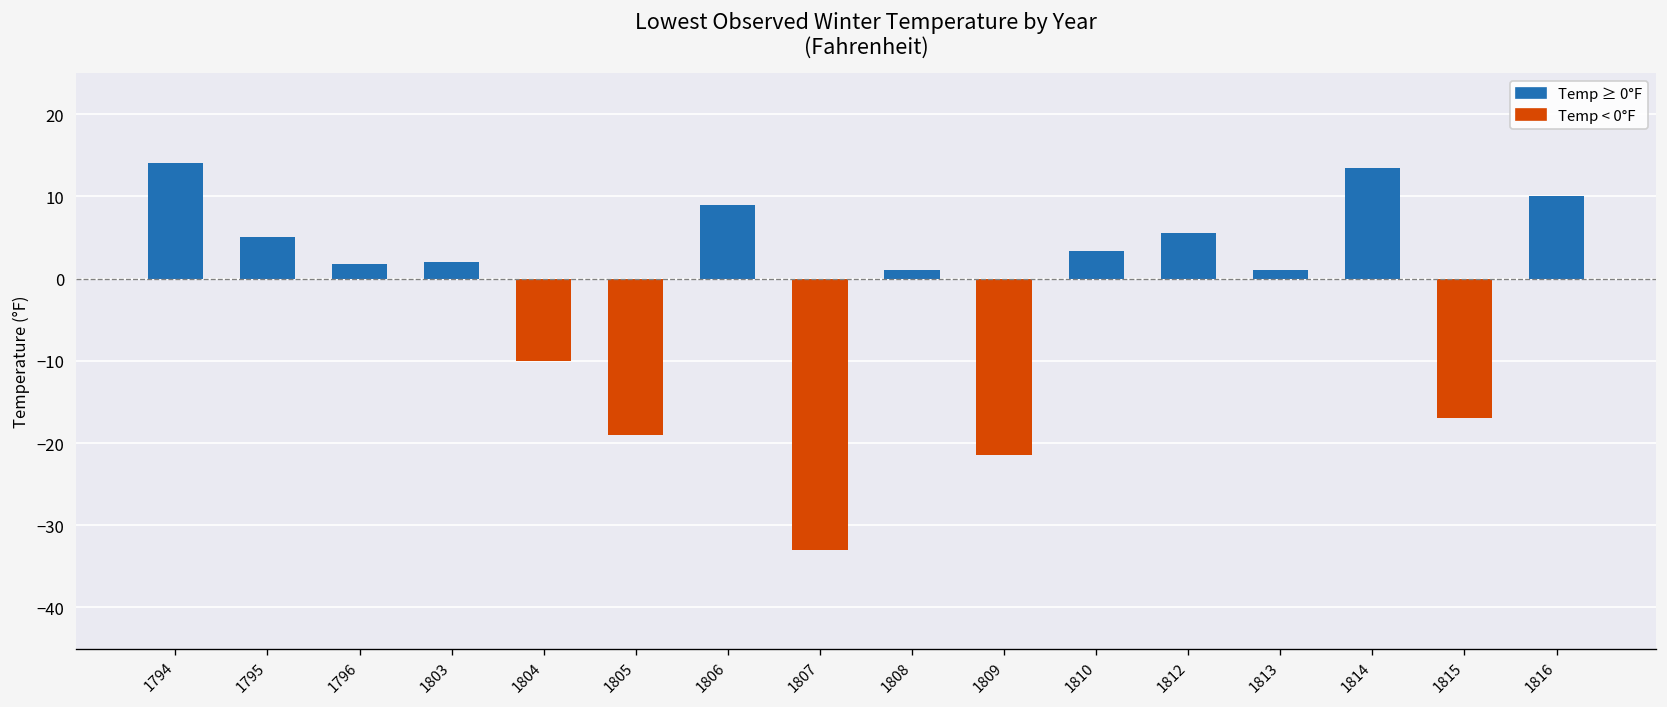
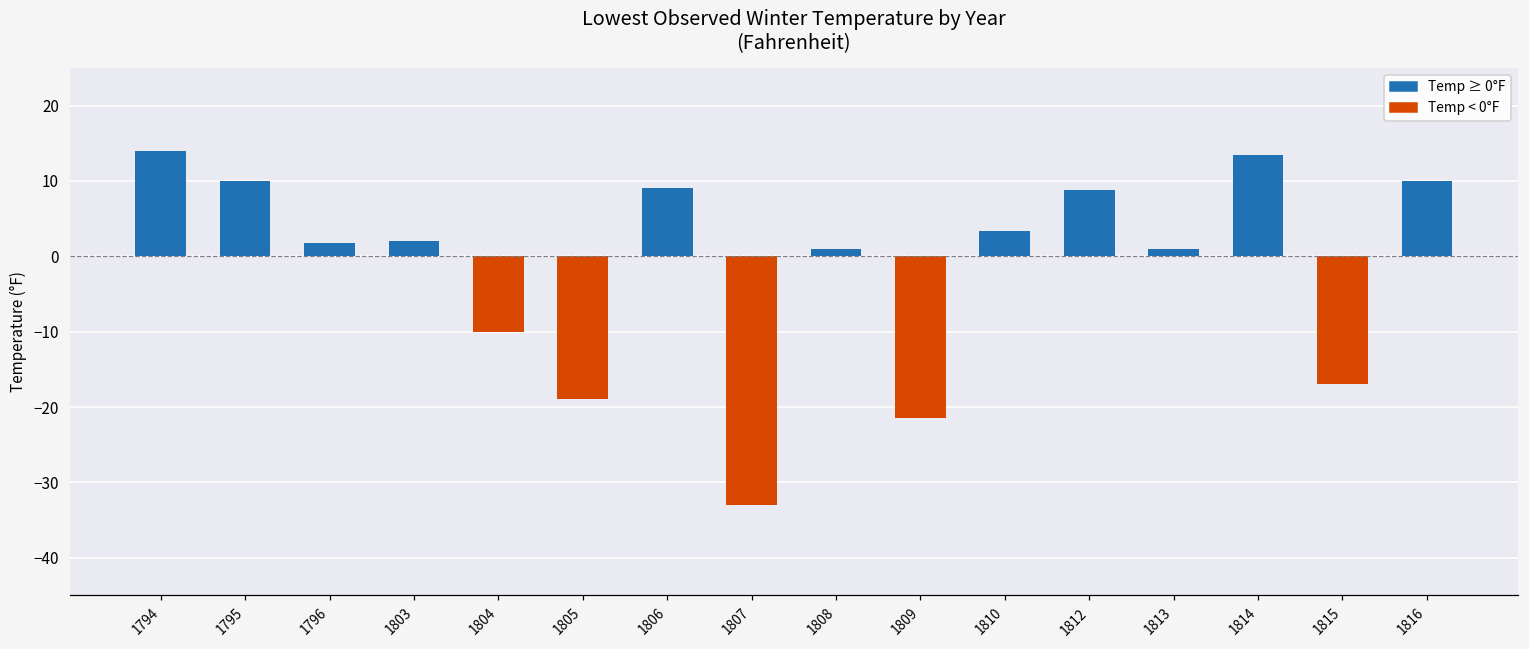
1795: 5 -> 10
1812: 6 -> 9
